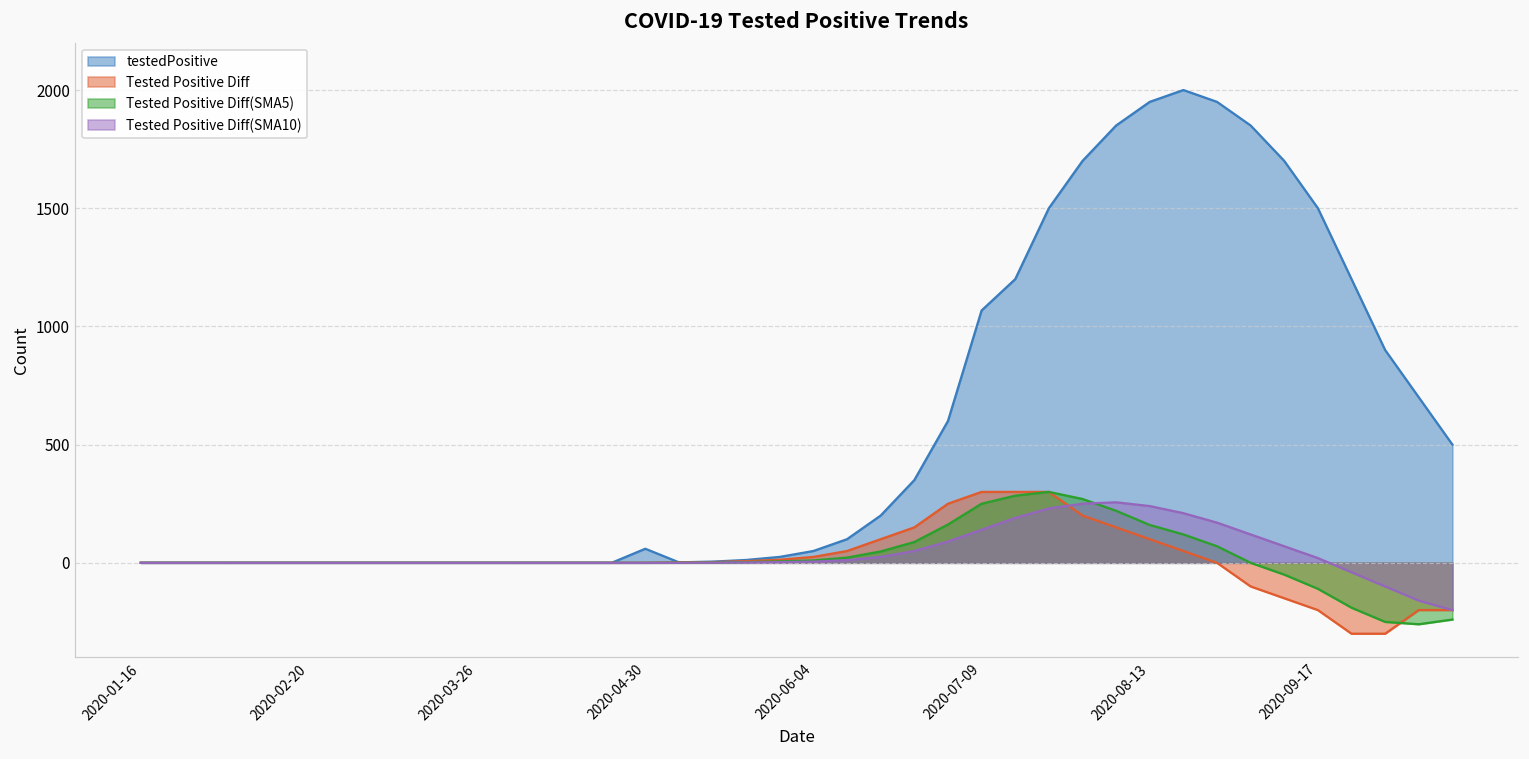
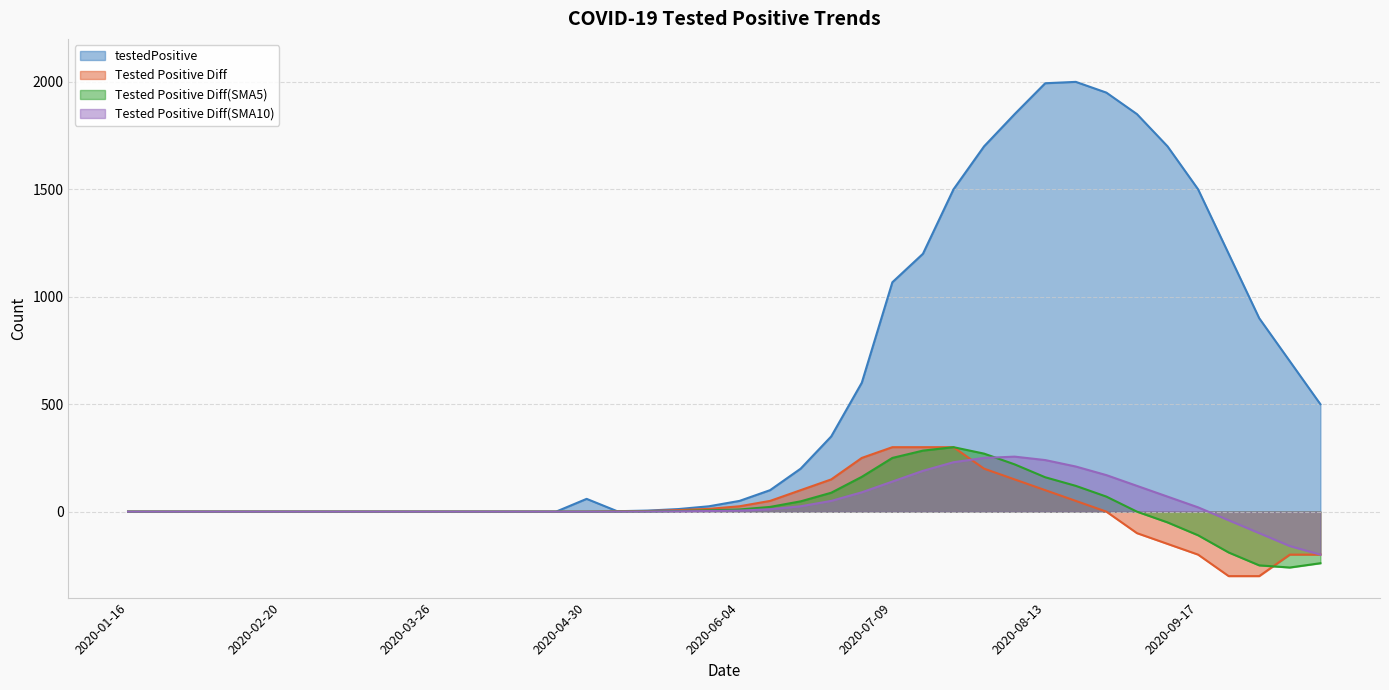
testedPositive, 2020-08-13: 1950 -> 1990
